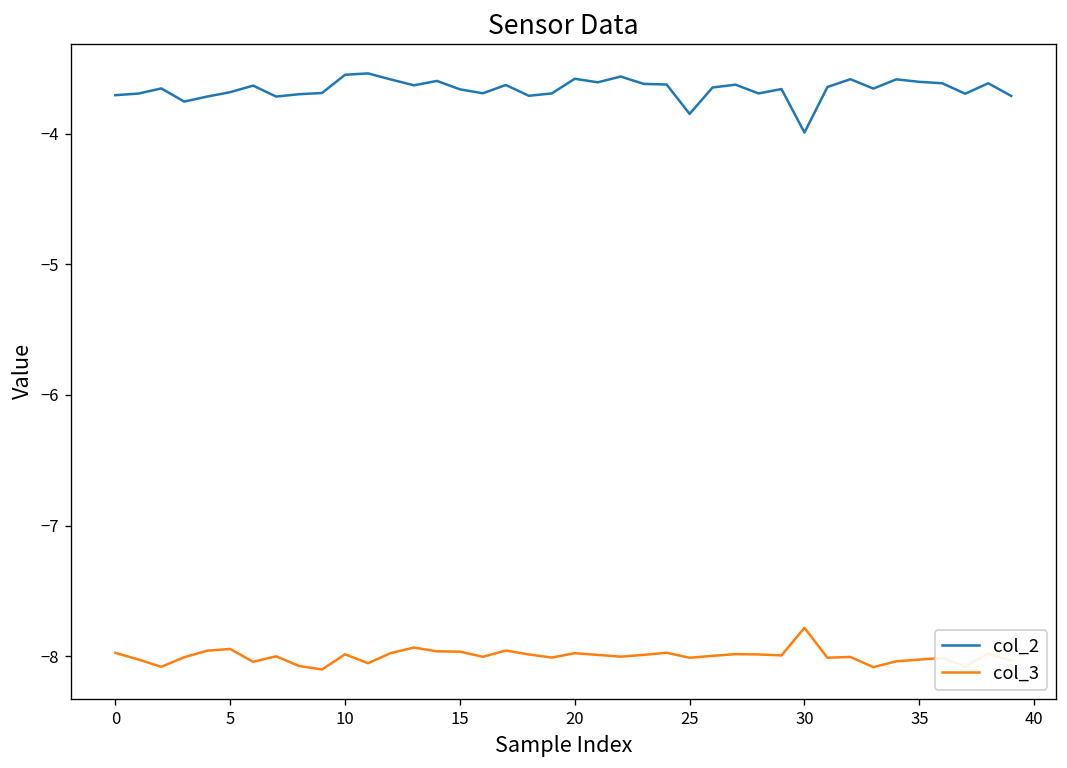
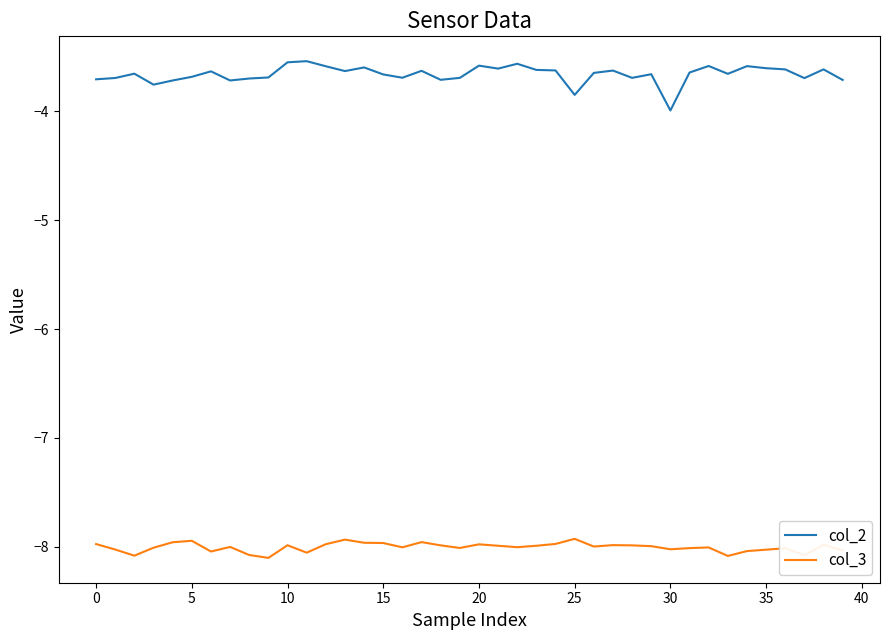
col_3, 25: -8.01 -> -7.93
col_3, 30: -7.78 -> -8.02
